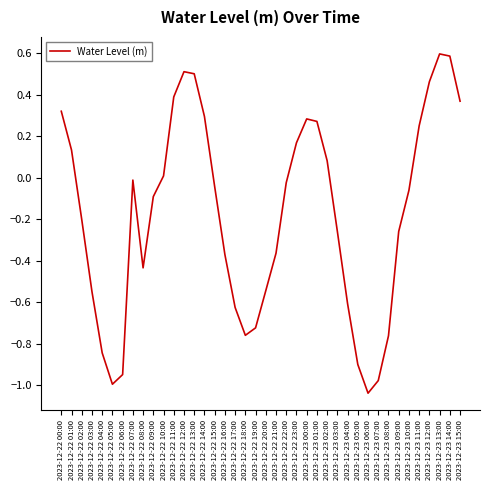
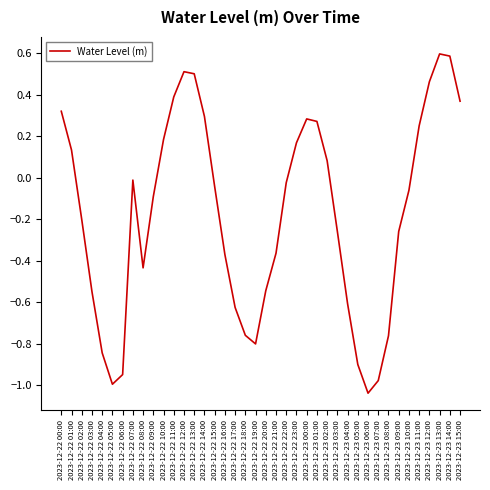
2023-12-22 10:00: 0.01 -> 0.18
2023-12-22 19:00: -0.72 -> -0.80
